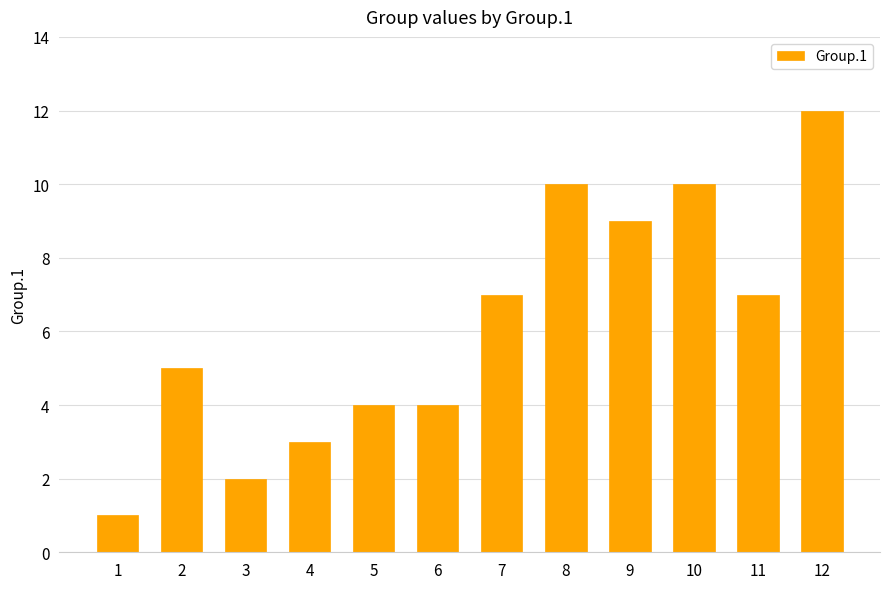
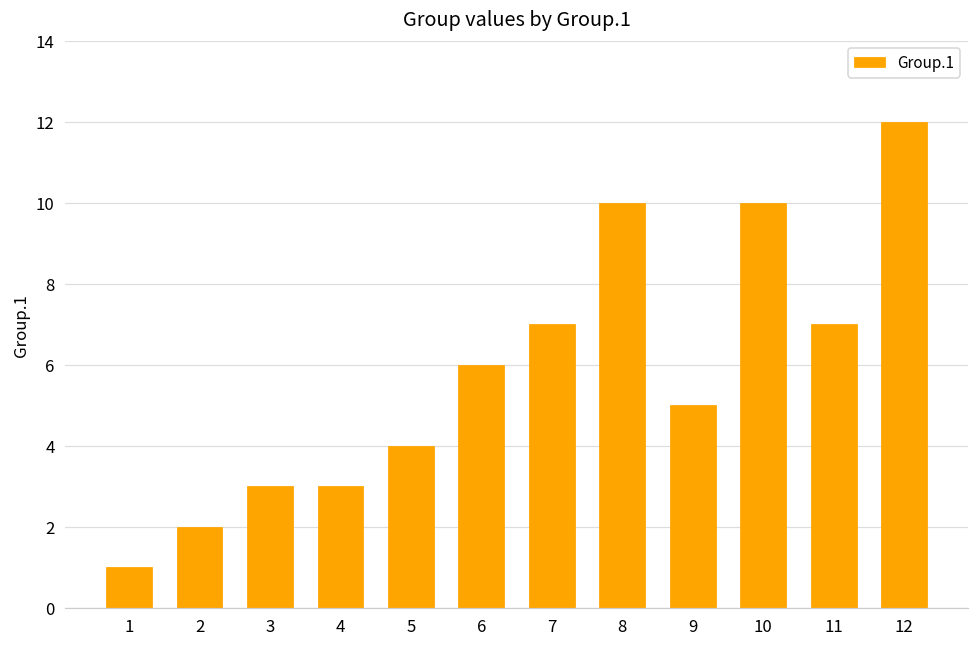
2: 5 -> 2
3: 2 -> 3
6: 4 -> 6
9: 9 -> 5
